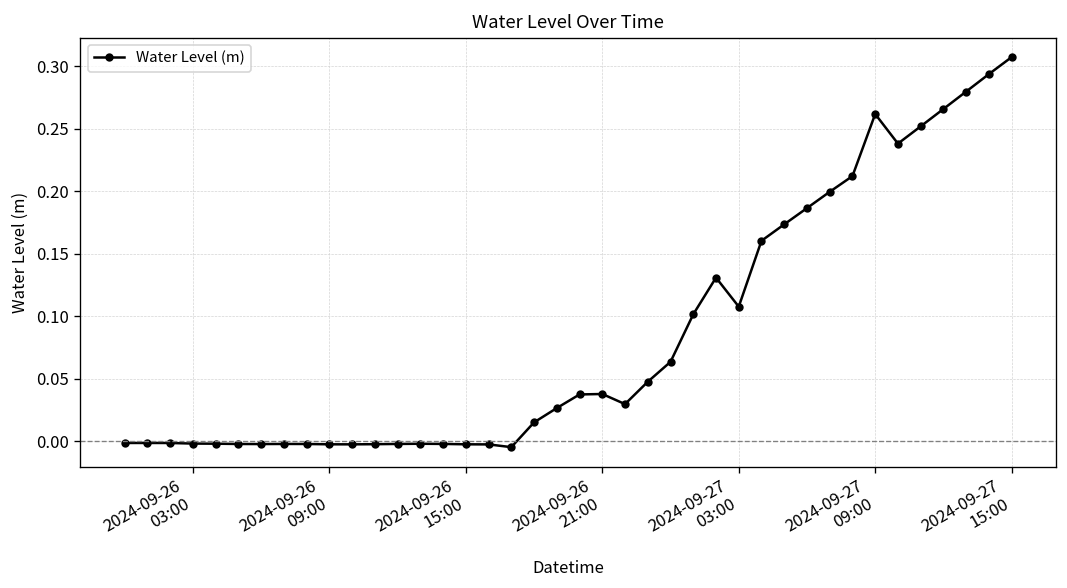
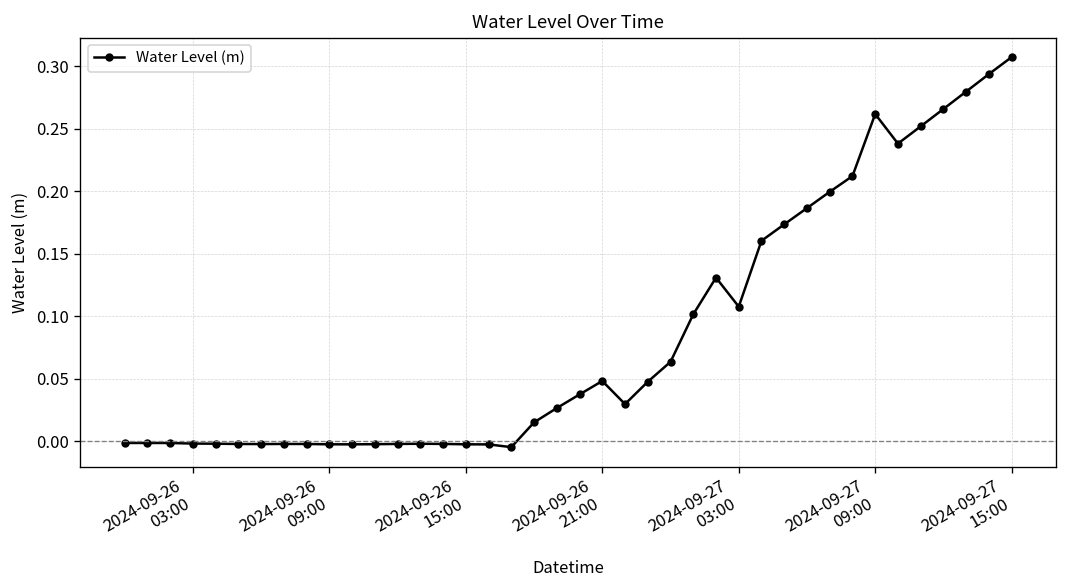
2024-09-26 21:00: 0.038 -> 0.048
